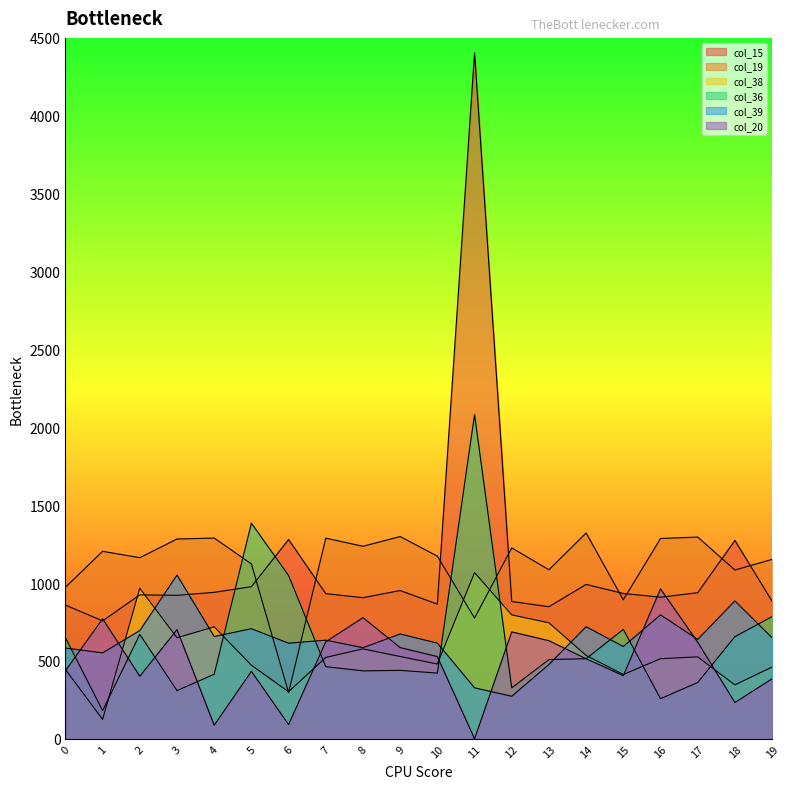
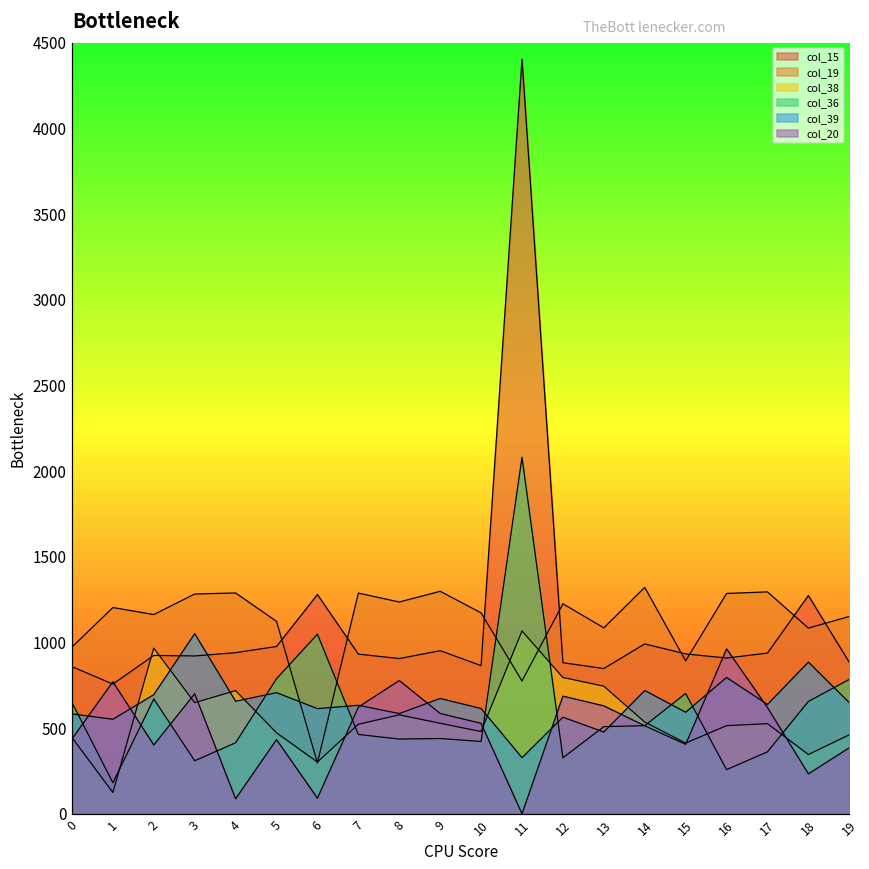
col_36, 5: 1380 -> 790
col_39, 12: 270 -> 560
